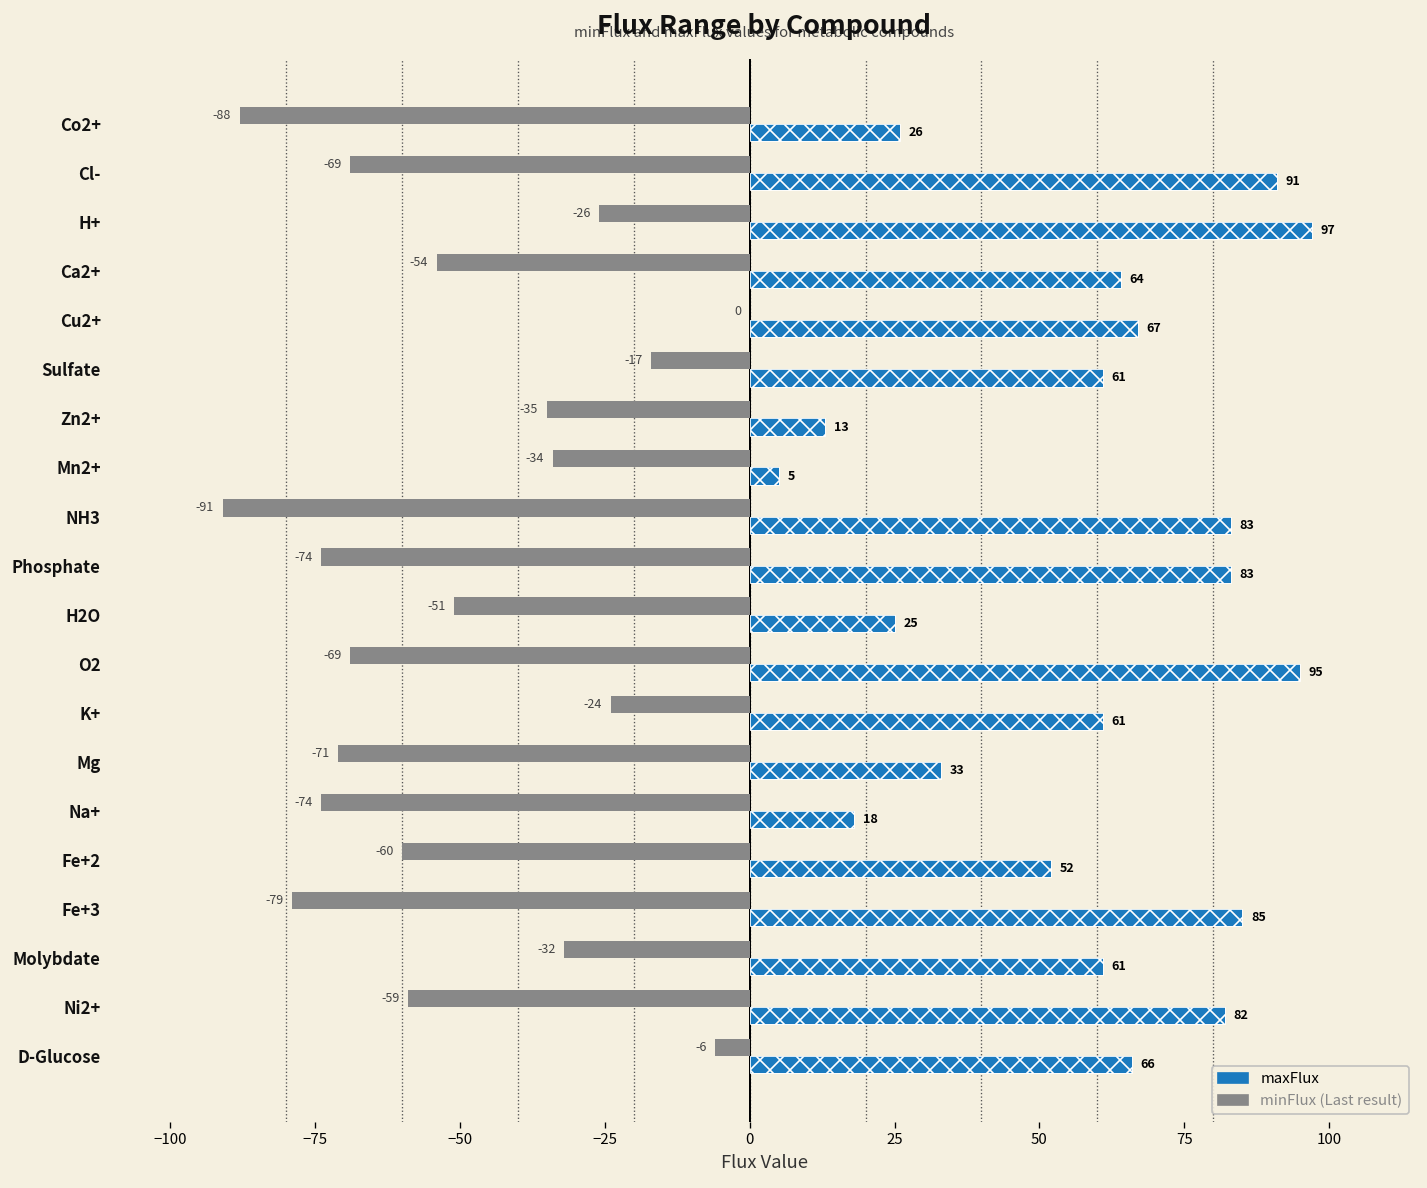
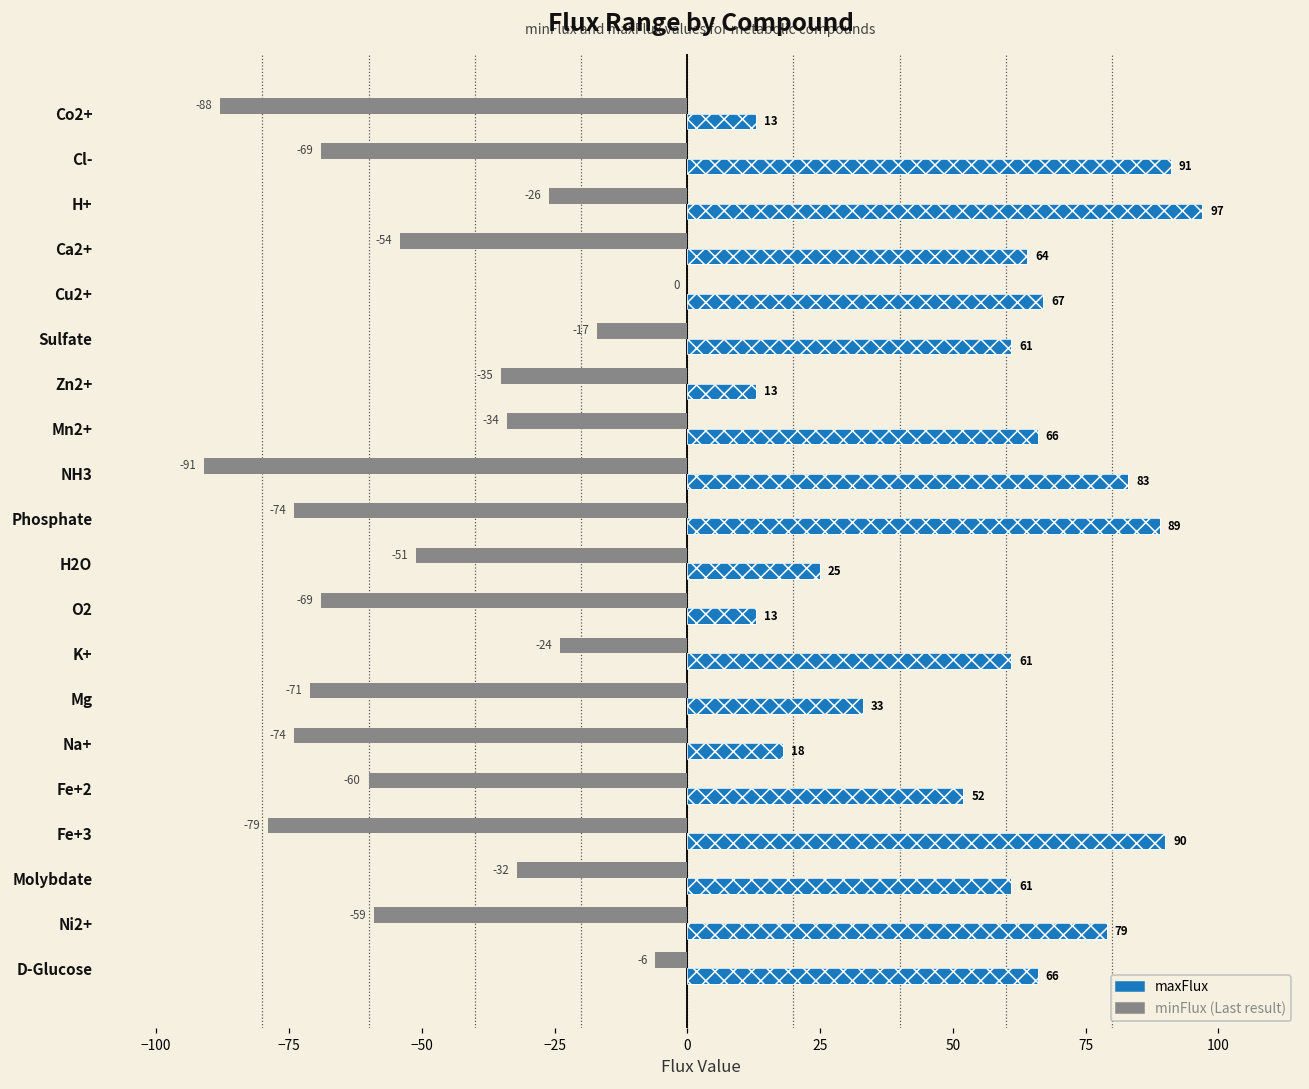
maxFlux, Co2+: 26 -> 13
maxFlux, Mn2+: 5 -> 66
maxFlux, Phosphate: 83 -> 89
maxFlux, O2: 95 -> 13
maxFlux, Fe+3: 85 -> 90
maxFlux, Ni2+: 82 -> 79
